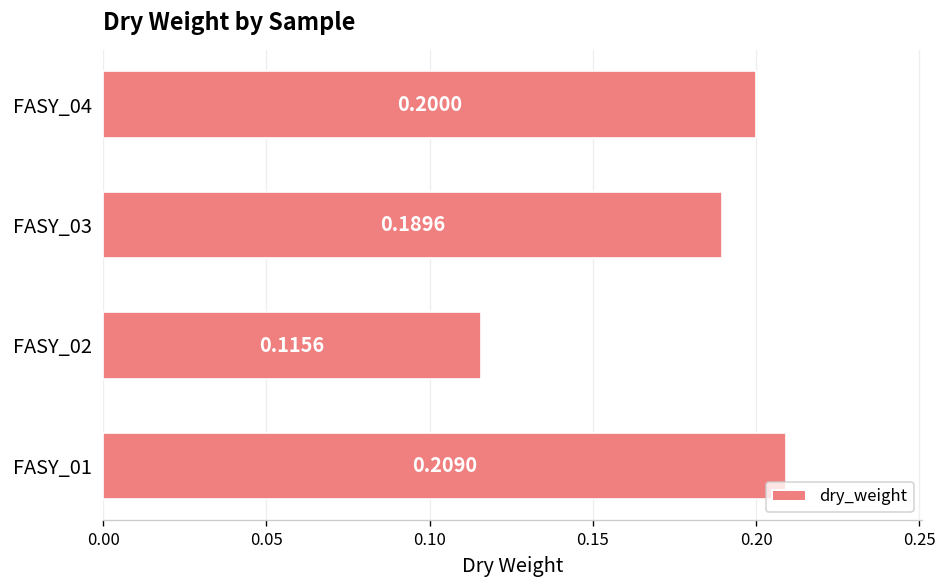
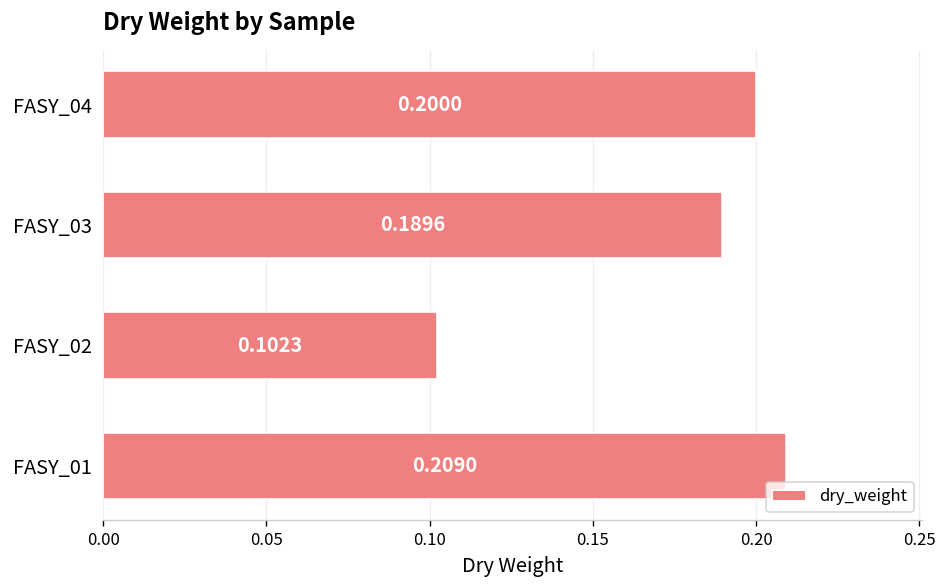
FASY_02: 0.1156 -> 0.1023
